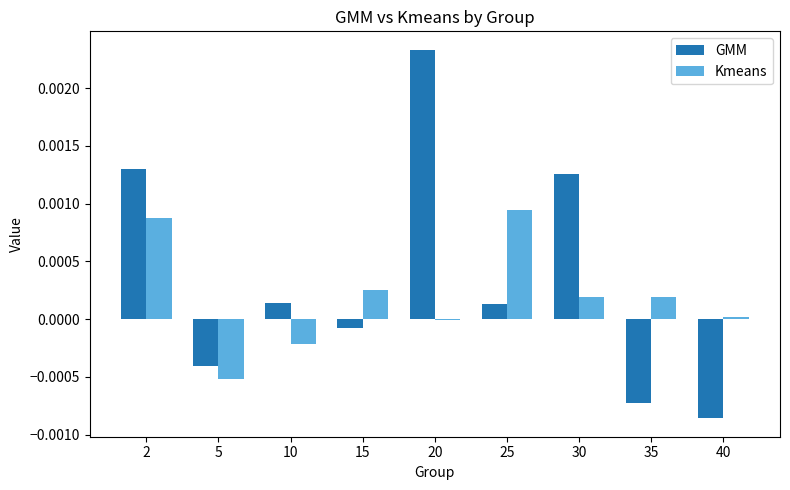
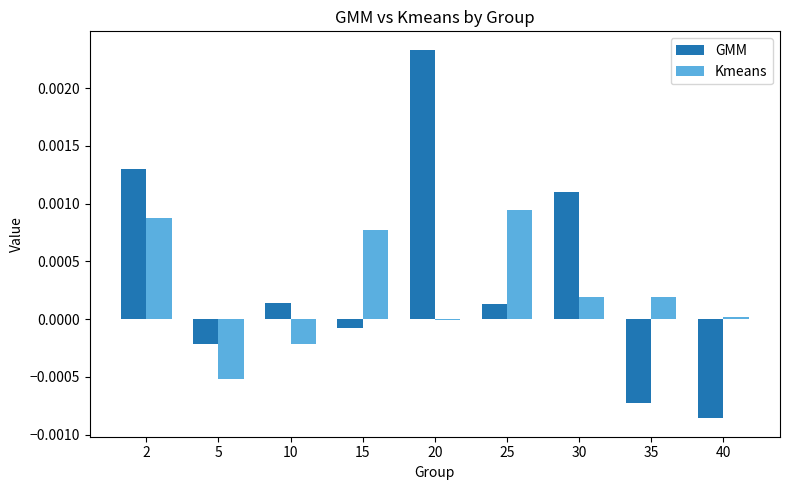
GMM, 5: -0.00041 -> -0.00021
Kmeans, 15: 0.00025 -> 0.00077
GMM, 30: 0.00125 -> 0.00110
